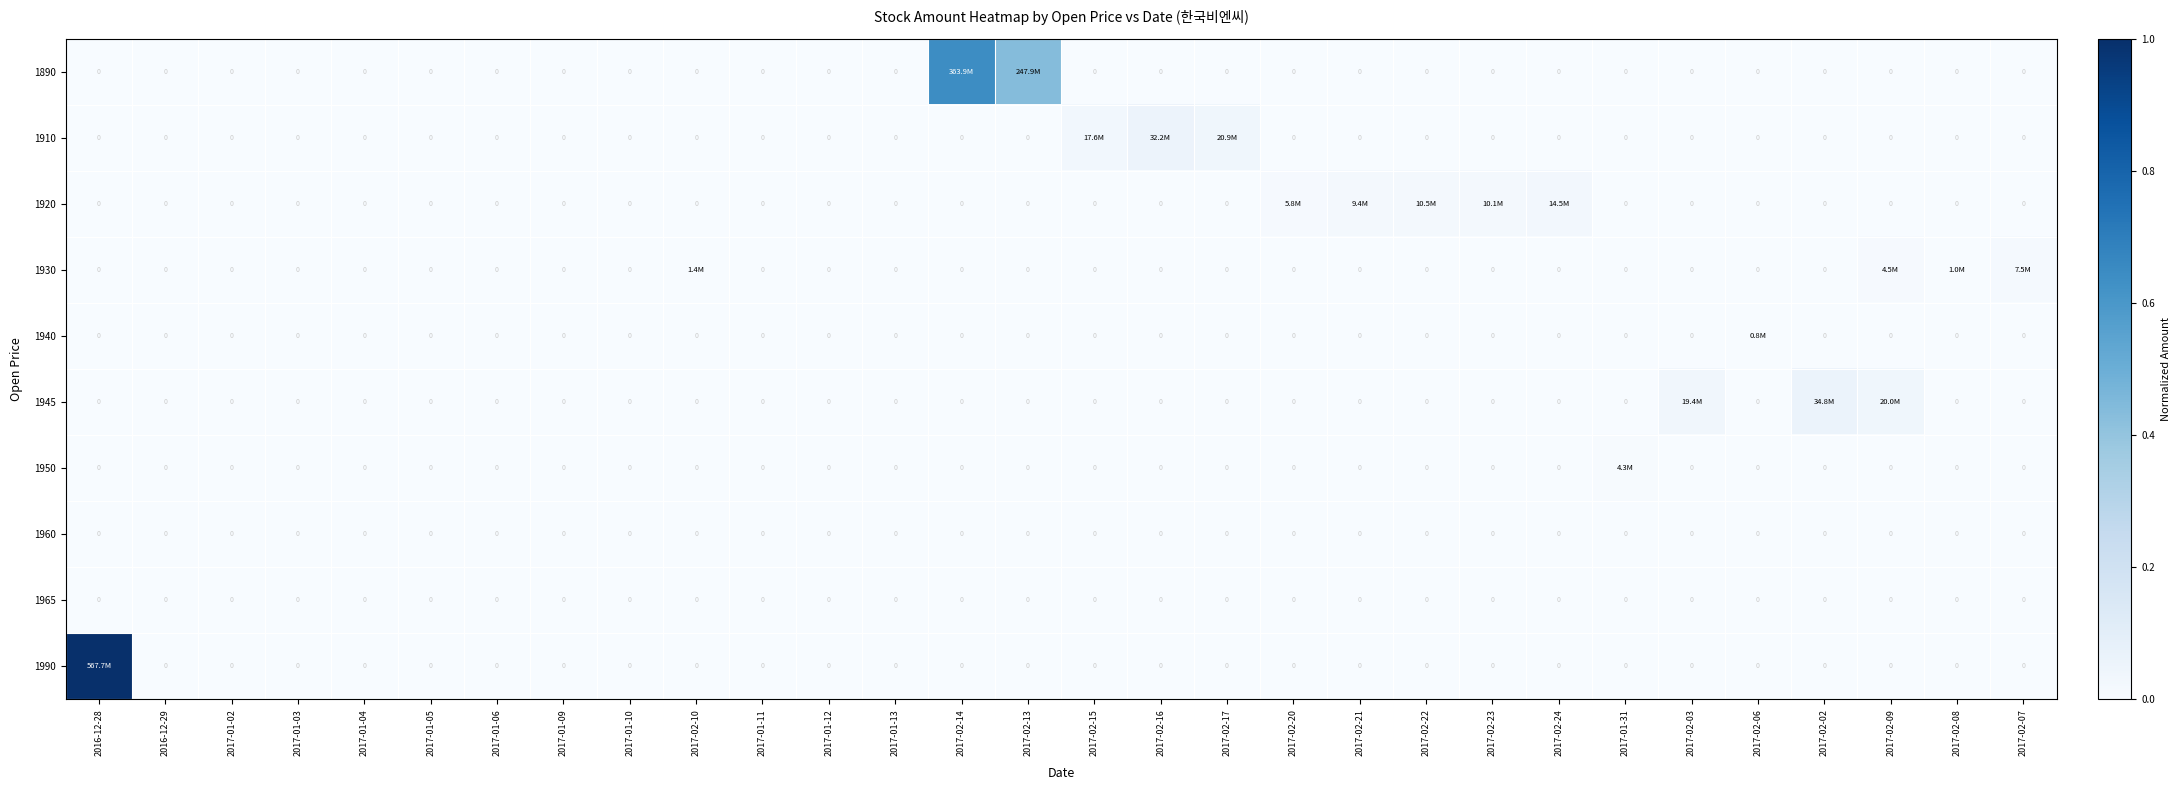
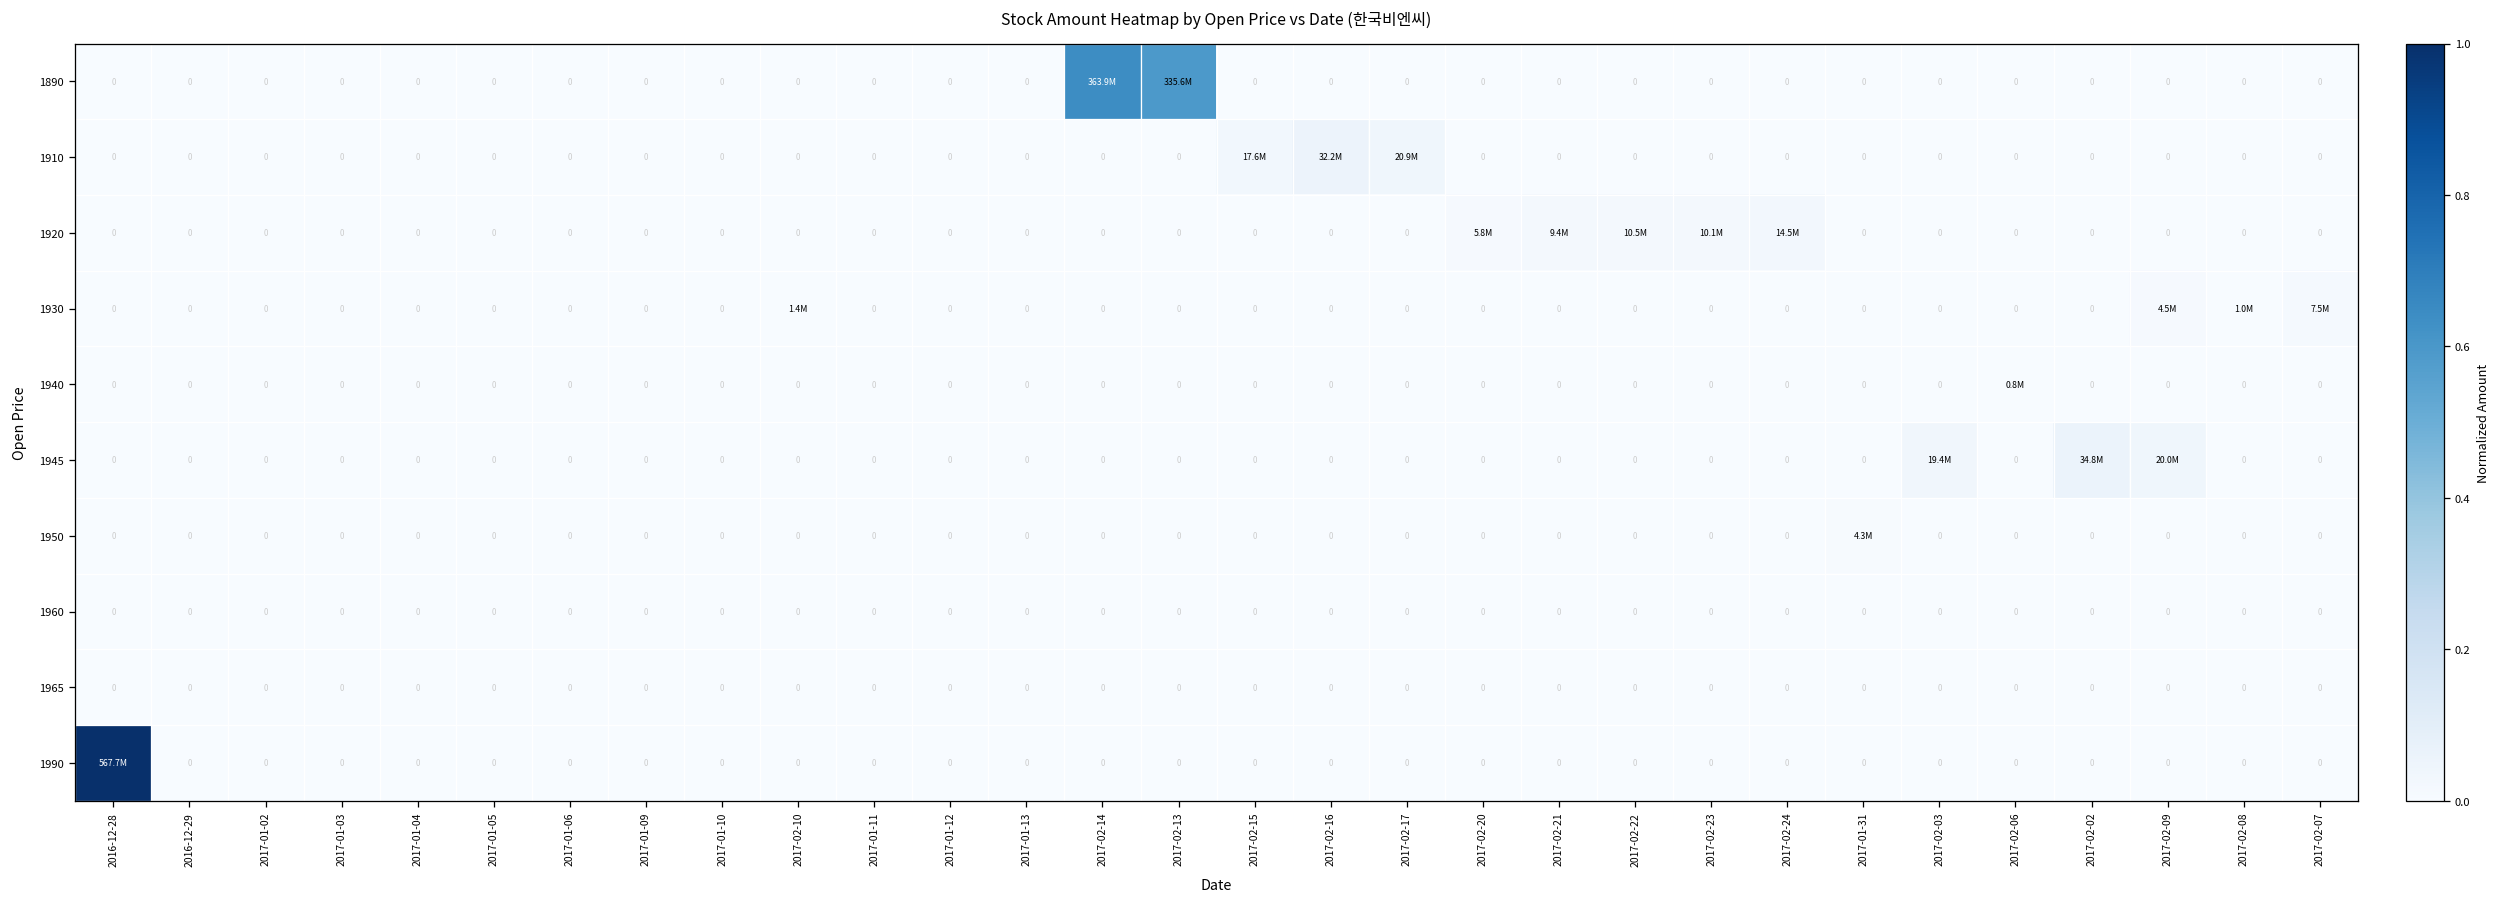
1890, 2017-02-13: 247.9M -> 335.6M
